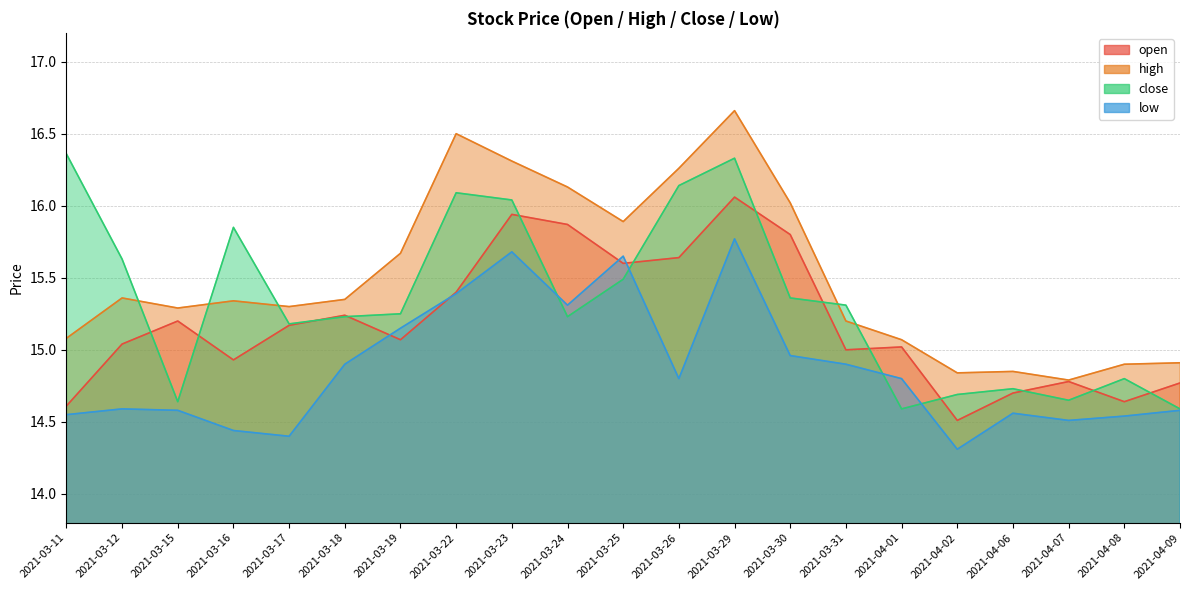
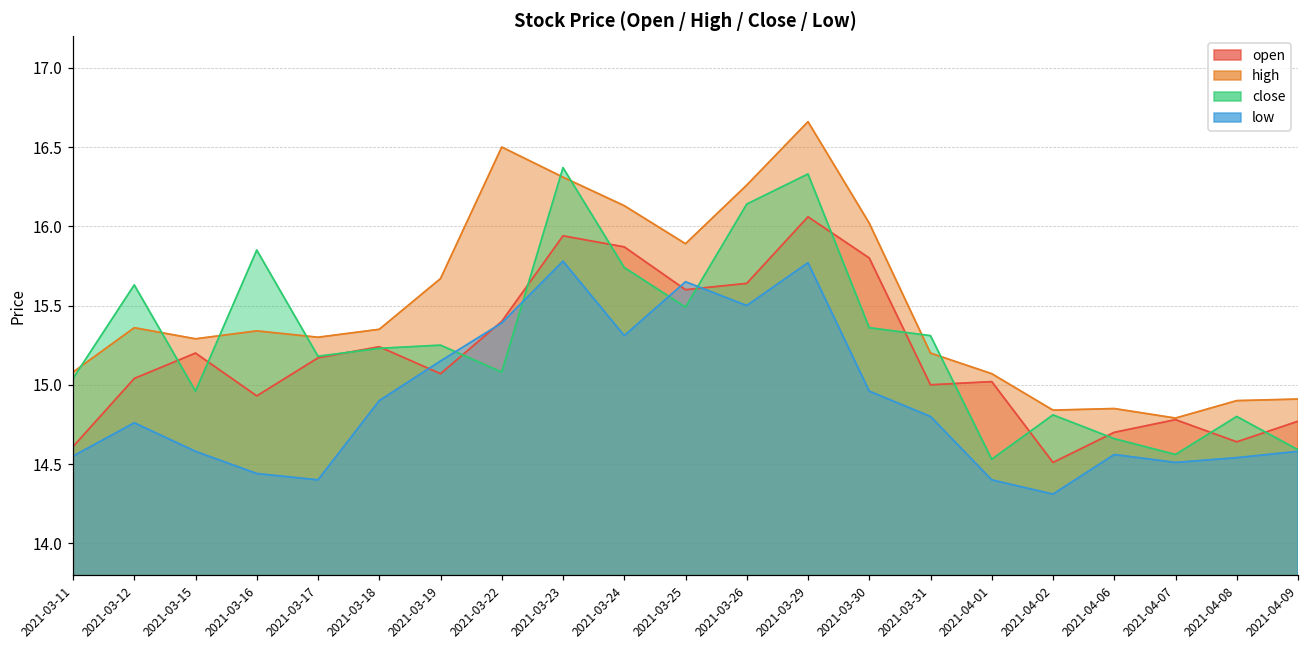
close, 2021-03-11: 16.36 -> 15.04
low, 2021-03-12: 14.59 -> 14.76
close, 2021-03-15: 14.64 -> 14.96
close, 2021-03-22: 16.09 -> 15.08
close, 2021-03-23: 16.04 -> 16.37
low, 2021-03-23: 15.68 -> 15.78
close, 2021-03-24: 15.23 -> 15.74
low, 2021-03-26: 14.8 -> 15.5
low, 2021-03-31: 14.9 -> 14.8
close, 2021-04-01: 14.59 -> 14.53
low, 2021-04-01: 14.8 -> 14.4
close, 2021-04-02: 14.69 -> 14.81
close, 2021-04-06: 14.73 -> 14.66
close, 2021-04-07: 14.65 -> 14.56
